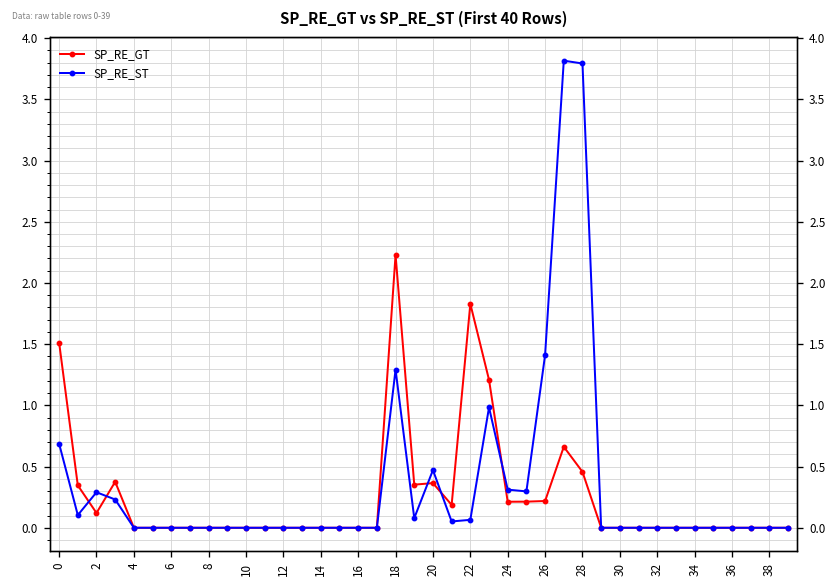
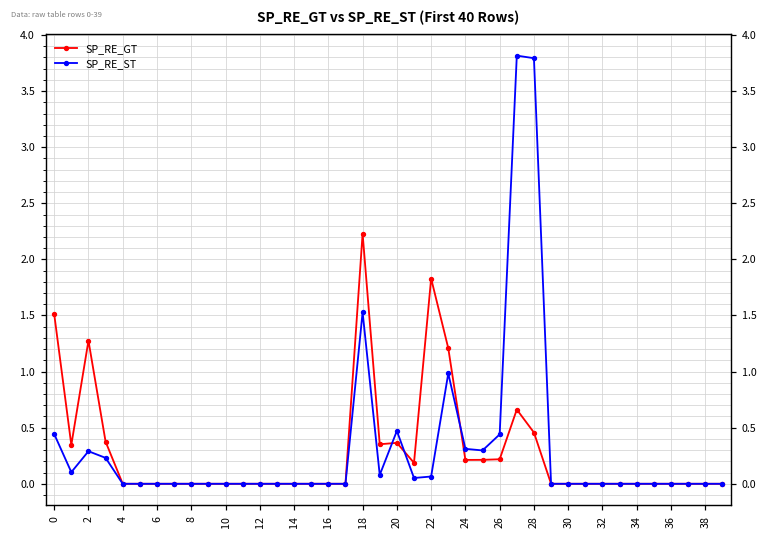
SP_RE_ST, 0: 0.69 -> 0.44
SP_RE_GT, 2: 0.12 -> 1.28
SP_RE_ST, 18: 1.29 -> 1.53
SP_RE_ST, 26: 1.41 -> 0.44
